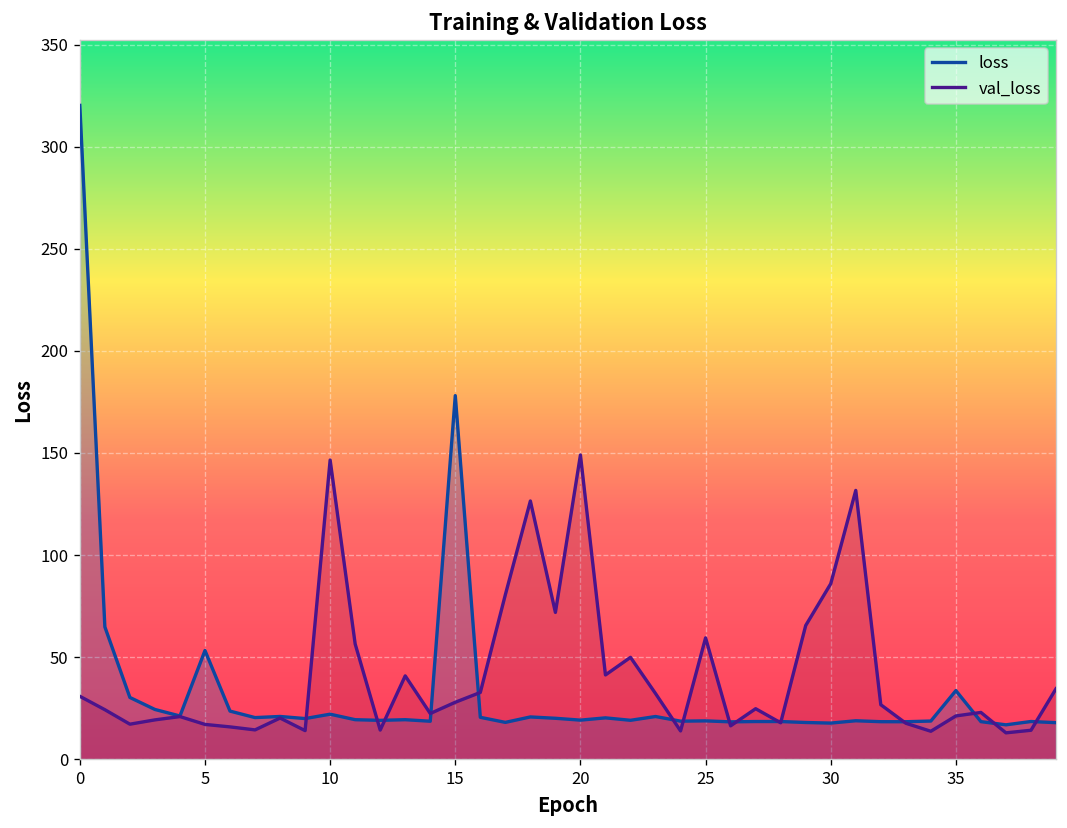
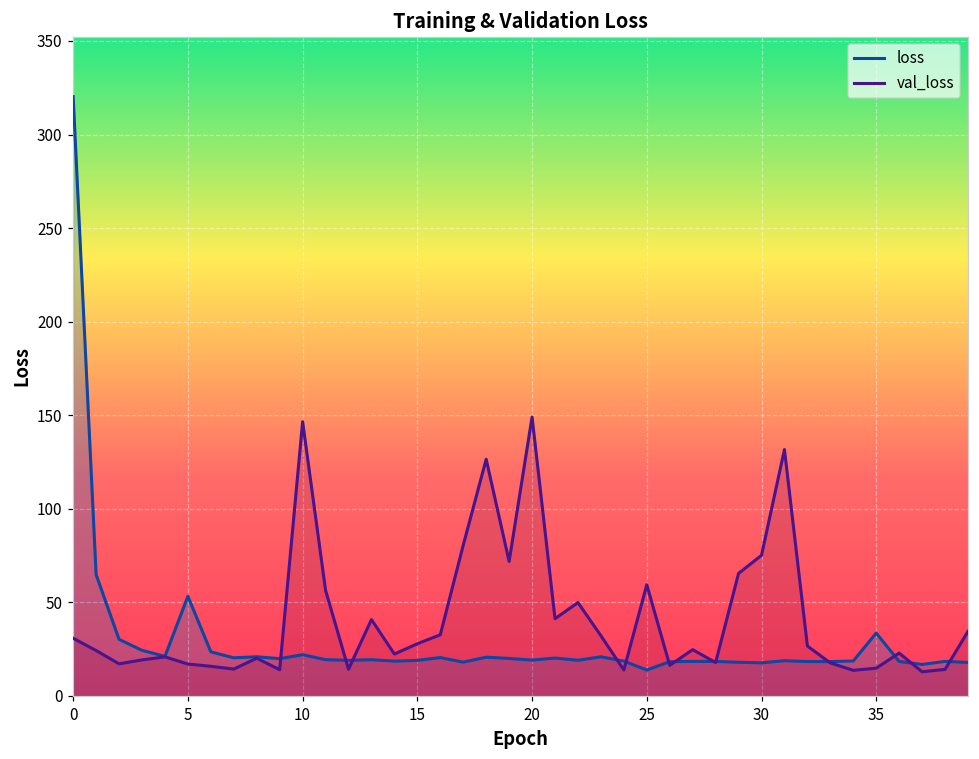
loss, 15: 178 -> 19
loss, 25: 19 -> 14
val_loss, 30: 86 -> 75
val_loss, 35: 21 -> 15
